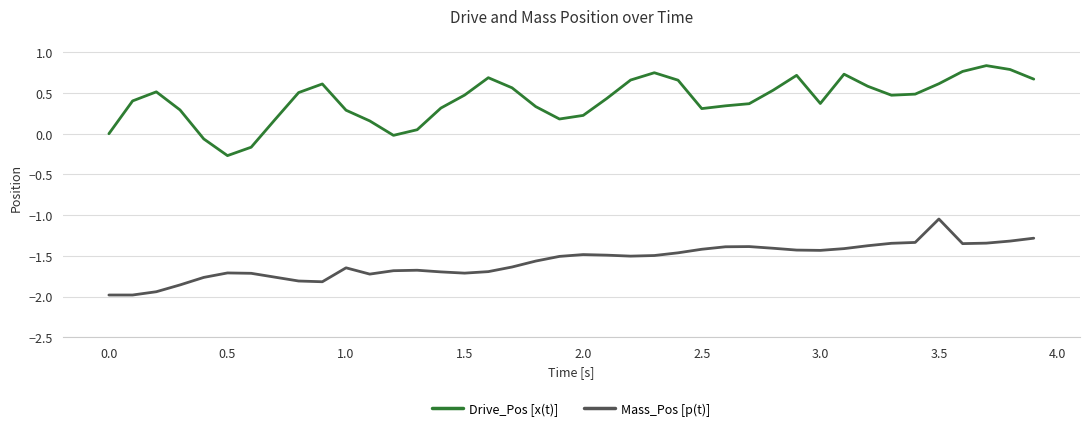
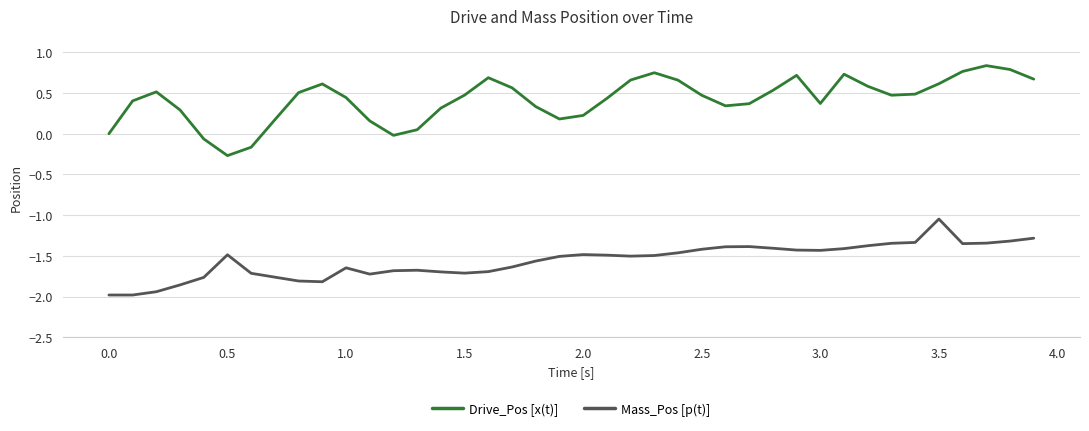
Mass_Pos [p(t)], 0.5: -1.7 -> -1.5
Drive_Pos [x(t)], 1.0: 0.3 -> 0.4
Drive_Pos [x(t)], 2.5: 0.3 -> 0.5
